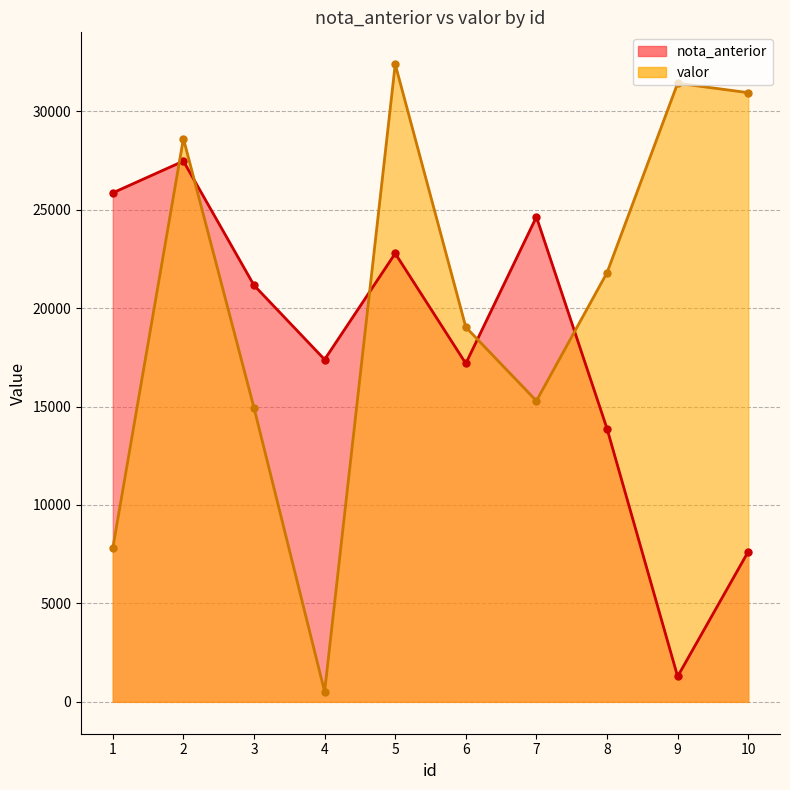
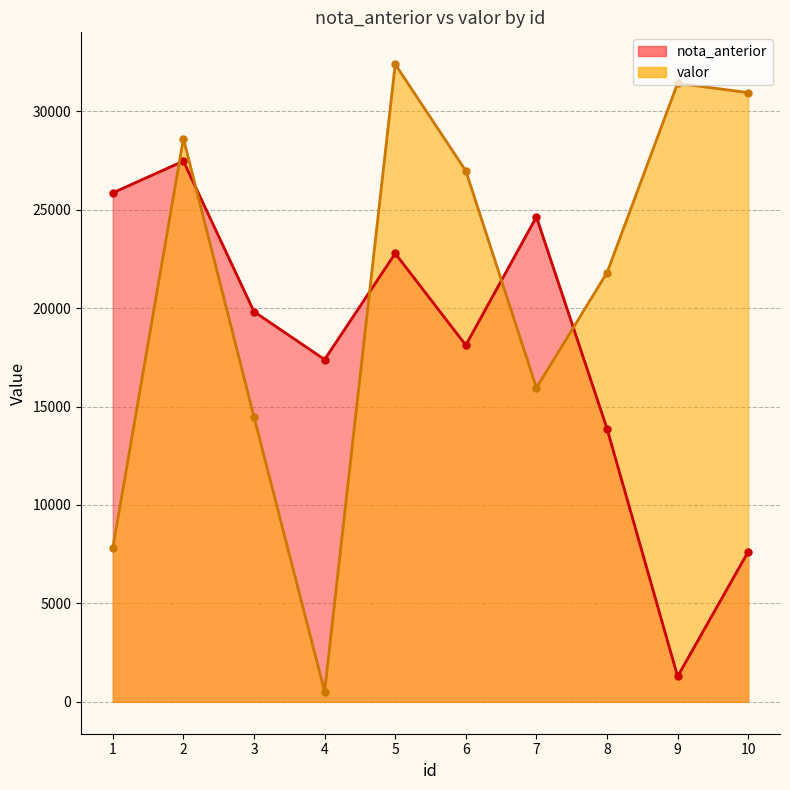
nota_anterior, 3: 21200 -> 19800
valor, 3: 14900 -> 14500
nota_anterior, 6: 17200 -> 18100
valor, 6: 19000 -> 27000
valor, 7: 15300 -> 16000
